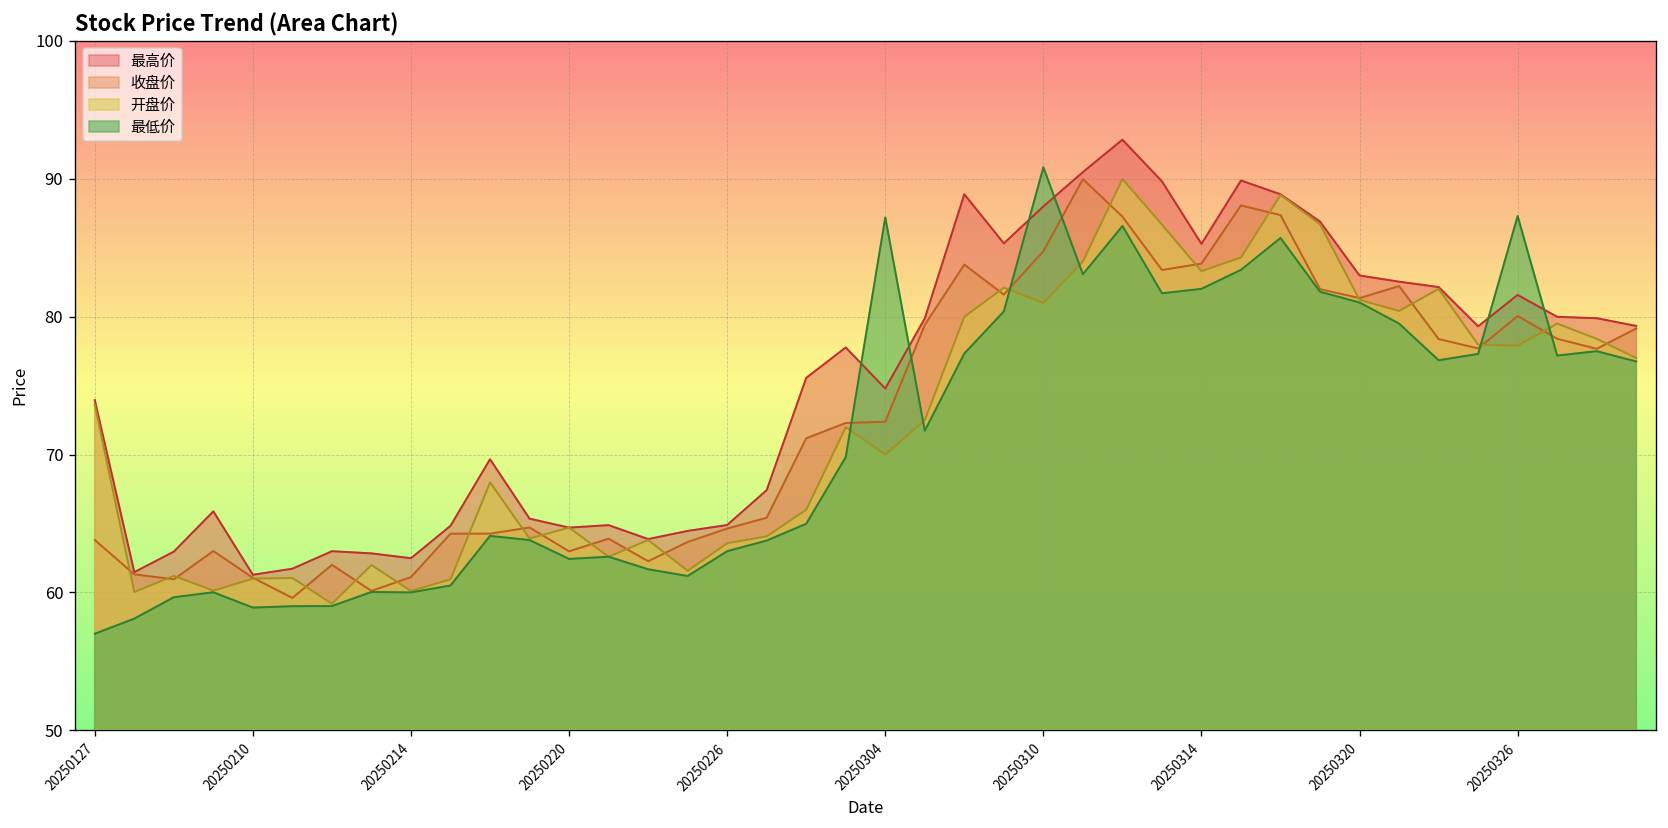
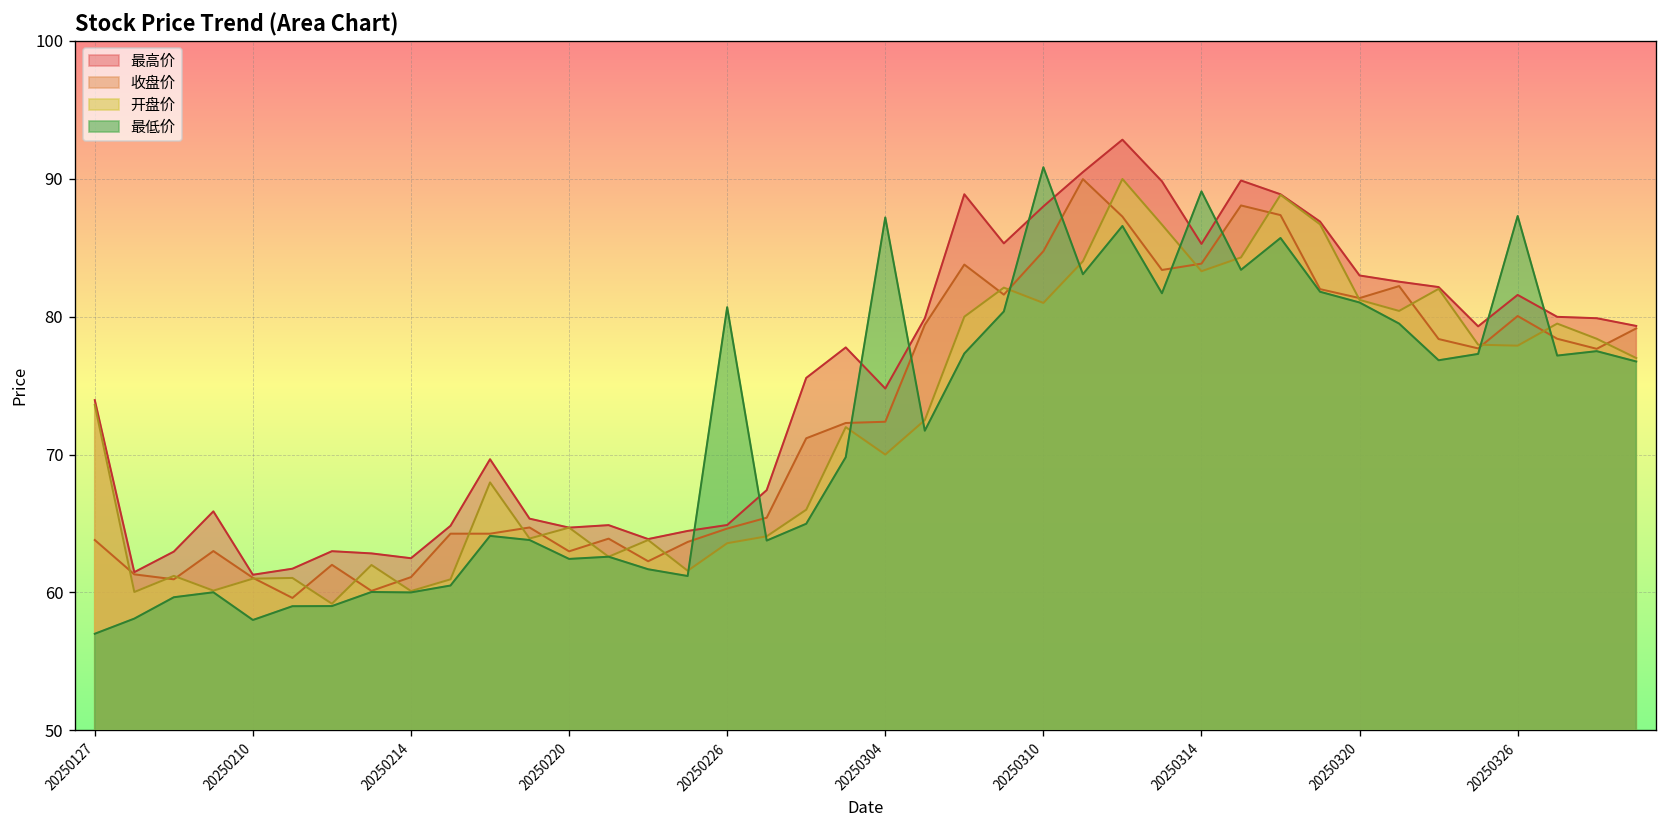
最低价, 20250210: 58.9 -> 58.0
最低价, 20250226: 63.0 -> 80.7
最低价, 20250314: 82.0 -> 89.1
